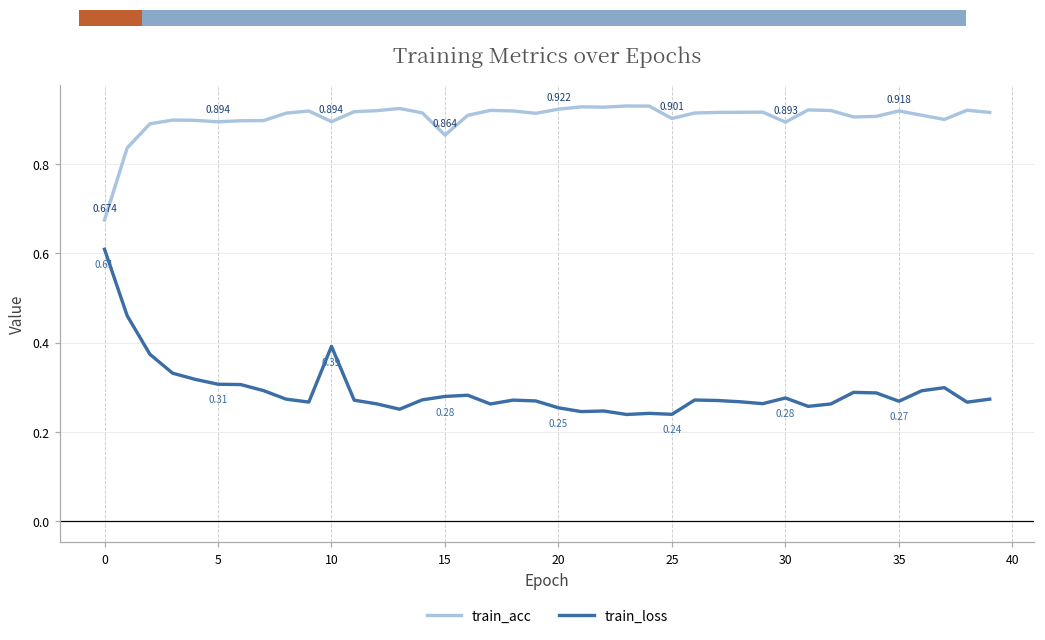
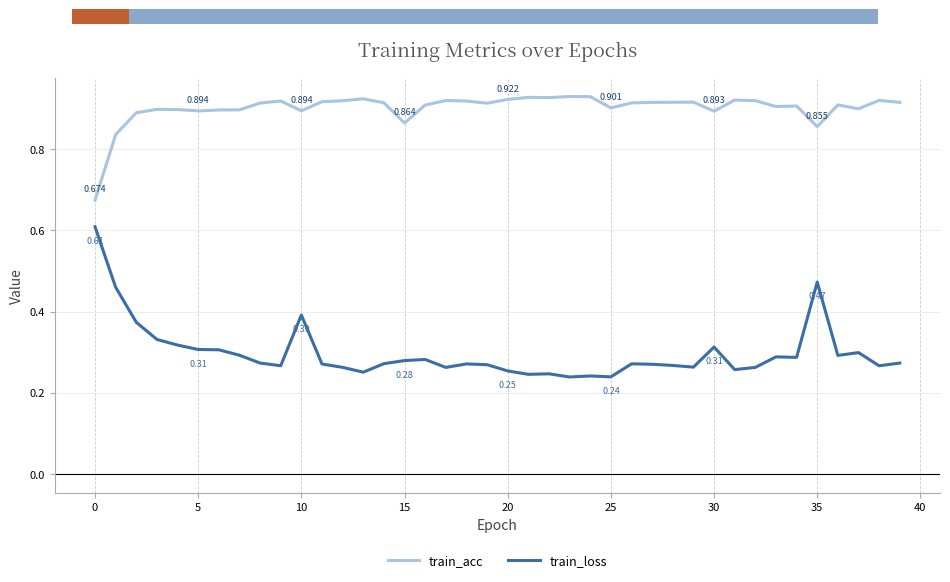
train_loss, 30: 0.28 -> 0.31
train_acc, 35: 0.918 -> 0.855
train_loss, 35: 0.27 -> 0.47
